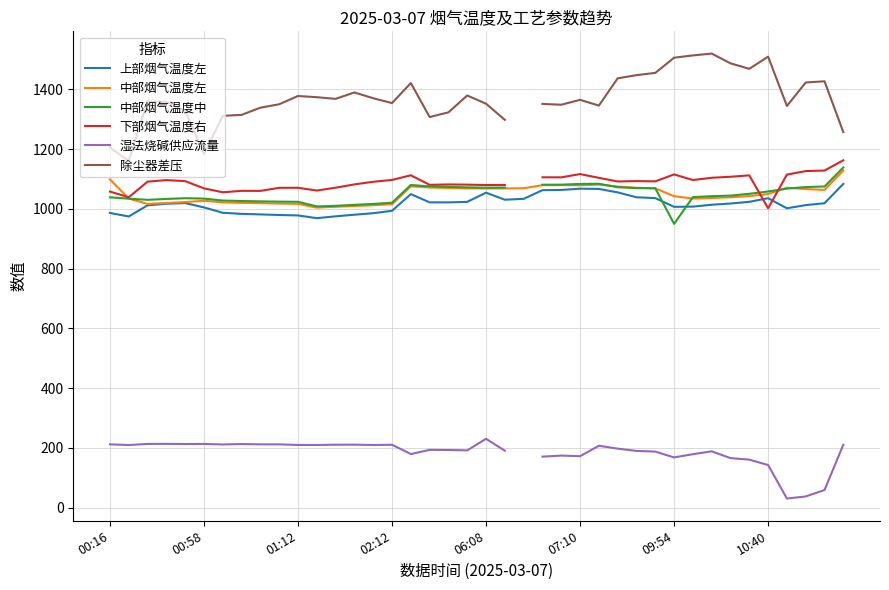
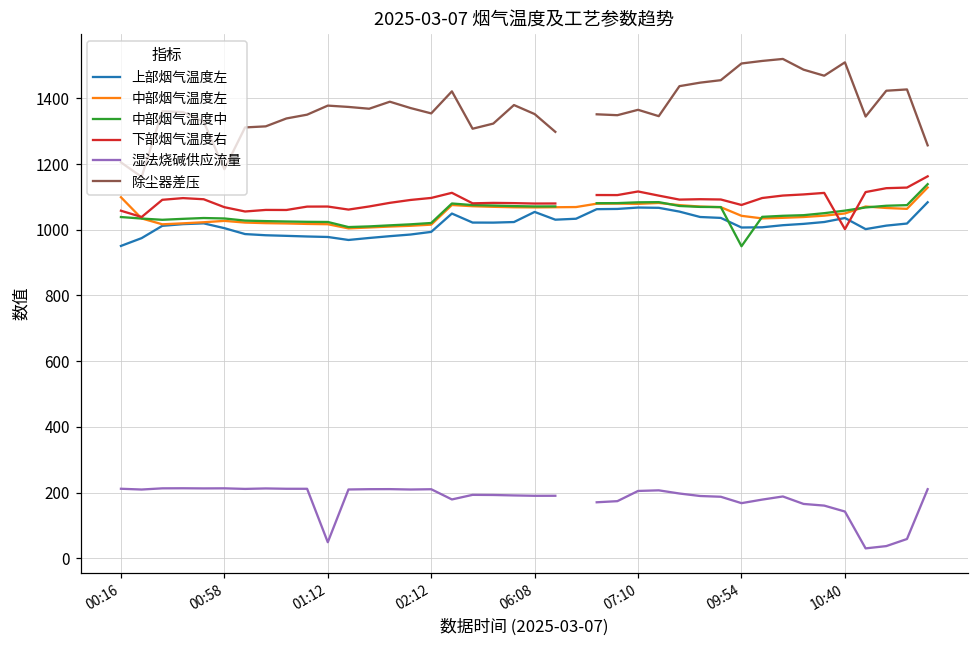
上部烟气温度左, 00:16: 990 -> 950
湿法烧碱供应流量, 01:12: 210 -> 50
湿法烧碱供应流量, 06:08: 230 -> 190
湿法烧碱供应流量, 07:10: 170 -> 210
下部烟气温度右, 09:54: 1120 -> 1080
